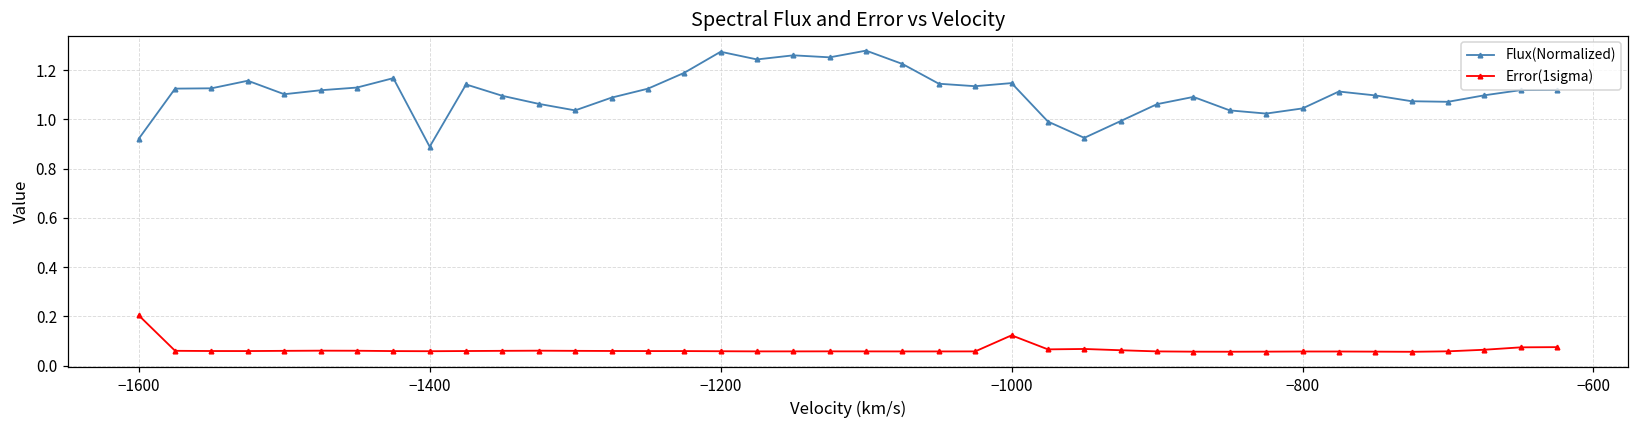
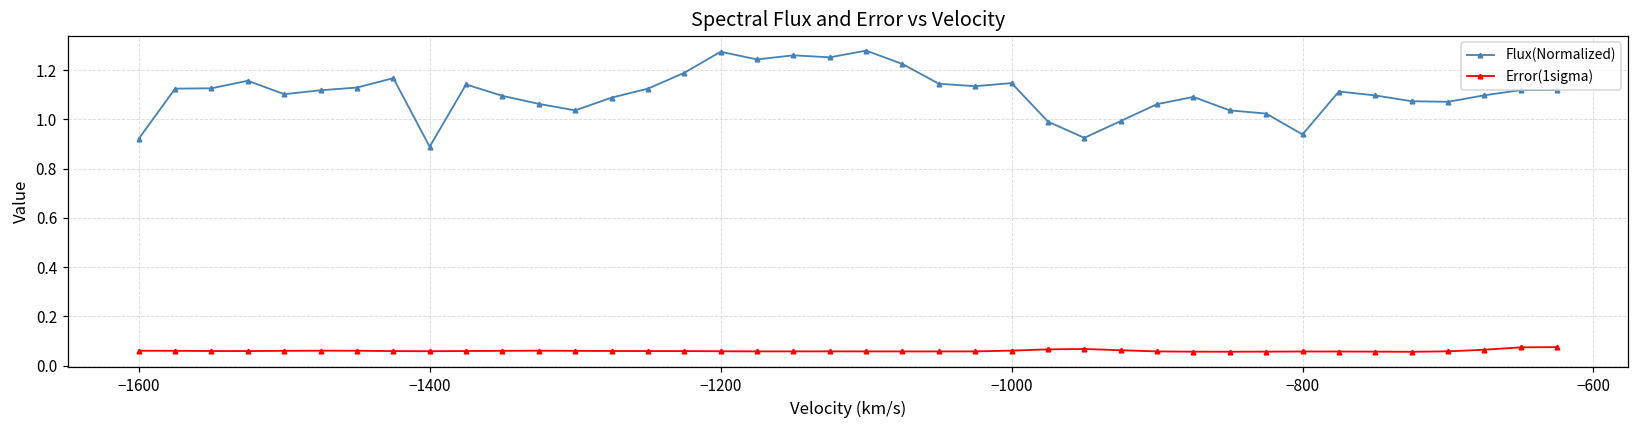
Error(1sigma), −1600: 0.20 -> 0.06
Error(1sigma), −1000: 0.12 -> 0.06
Flux(Normalized), −800: 1.04 -> 0.94
